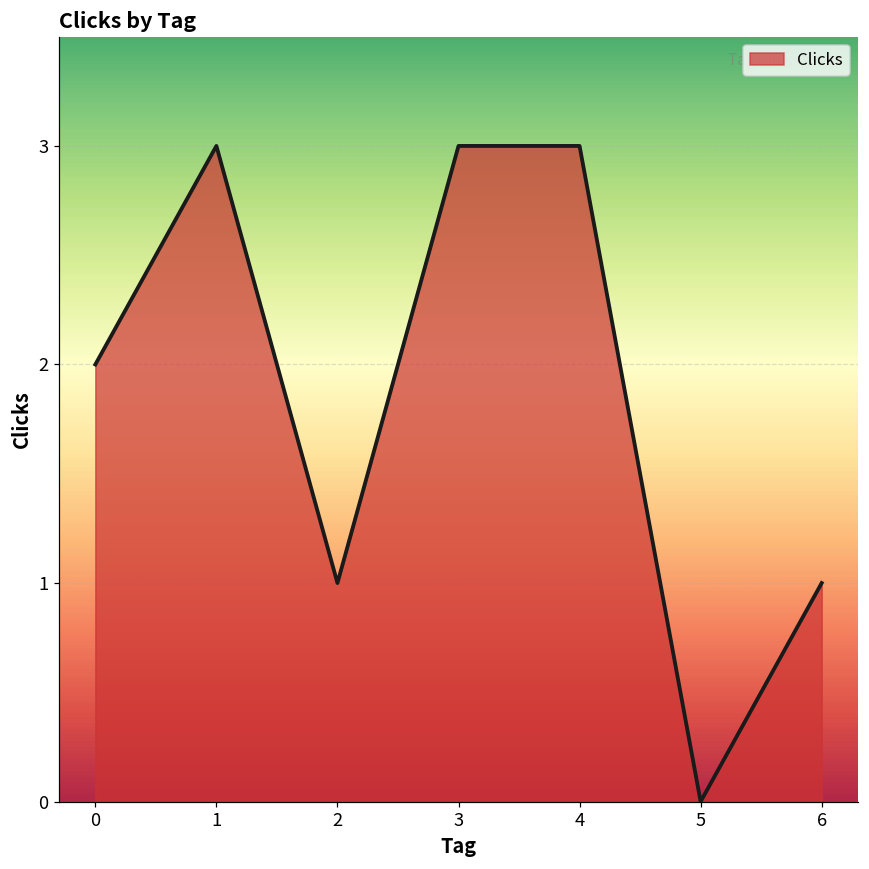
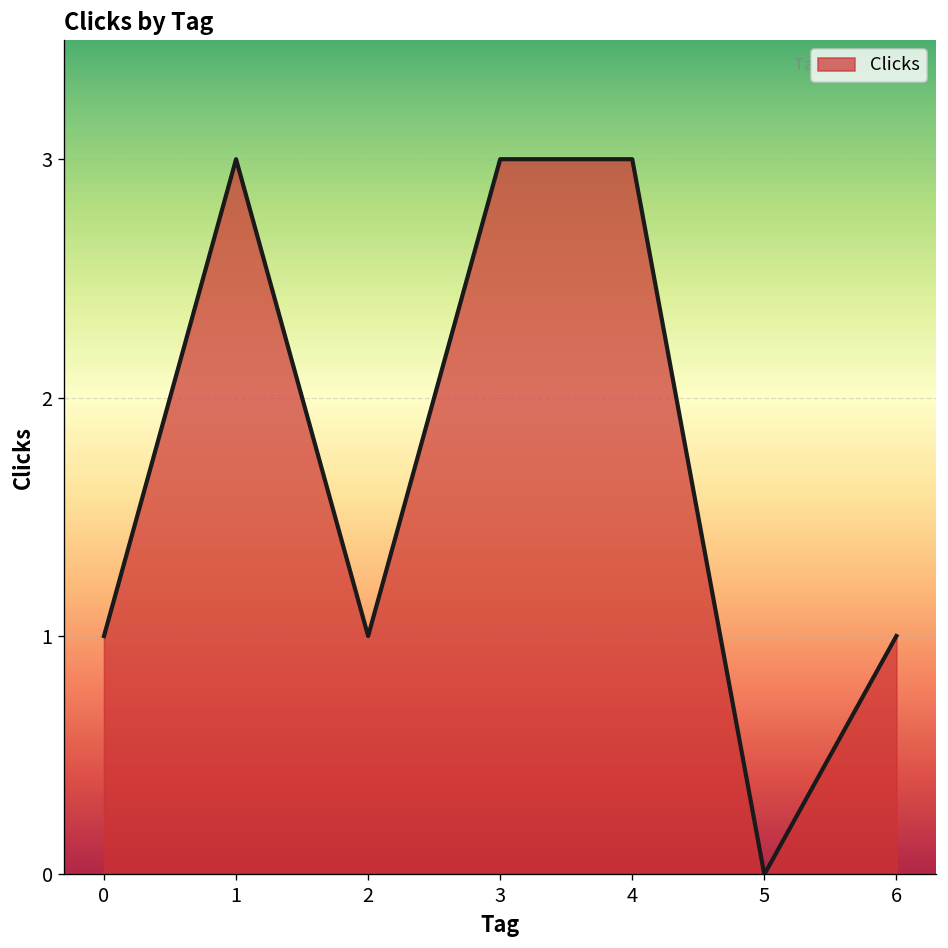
0: 2 -> 1
